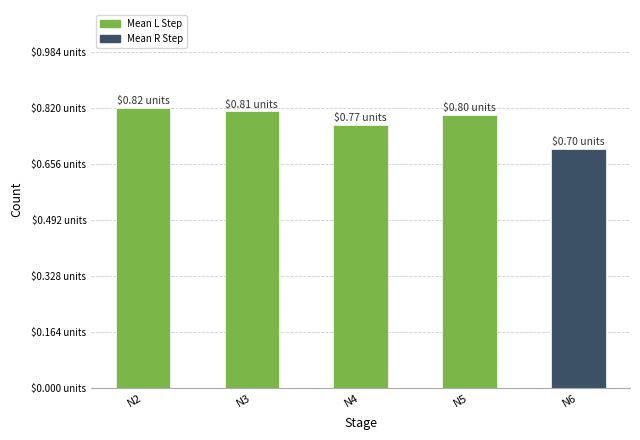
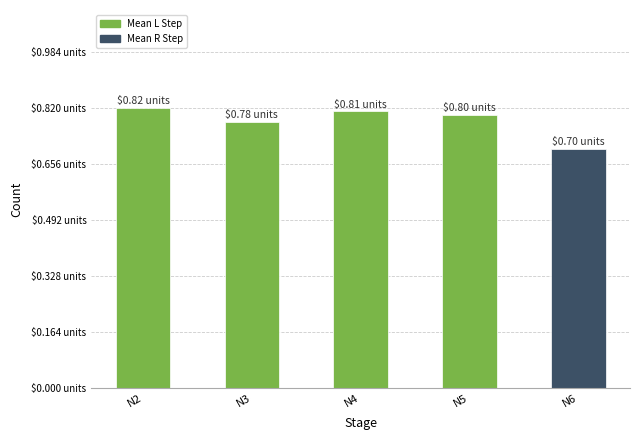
N3: $0.81 -> $0.78
N4: $0.77 -> $0.81
